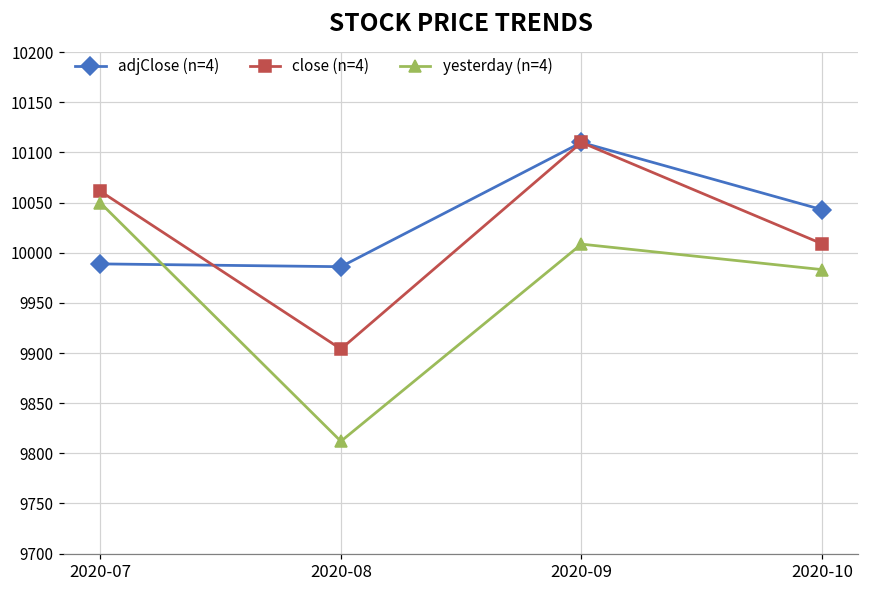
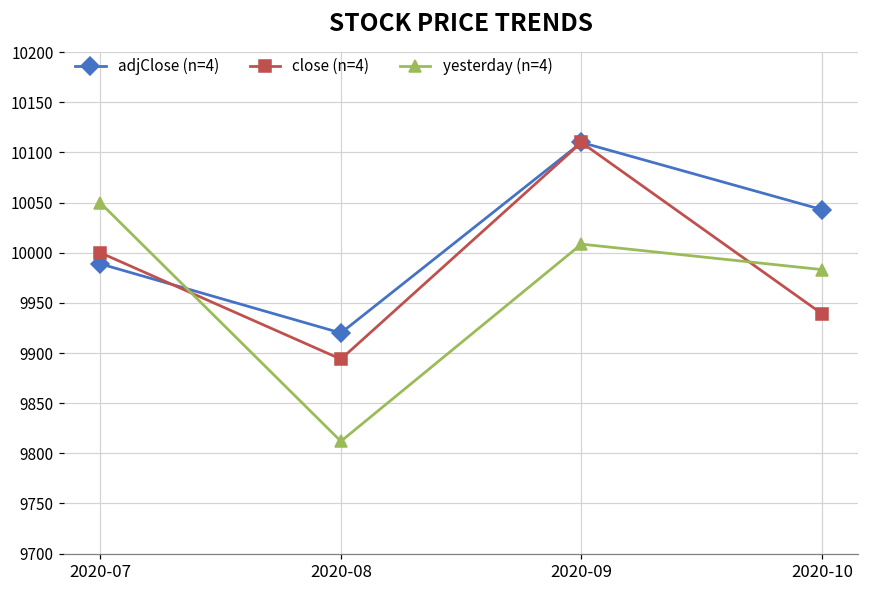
close (n=4), 2020-07: 10060 -> 10000
adjClose (n=4), 2020-08: 9990 -> 9920
close (n=4), 2020-08: 9900 -> 9890
close (n=4), 2020-10: 10010 -> 9940
